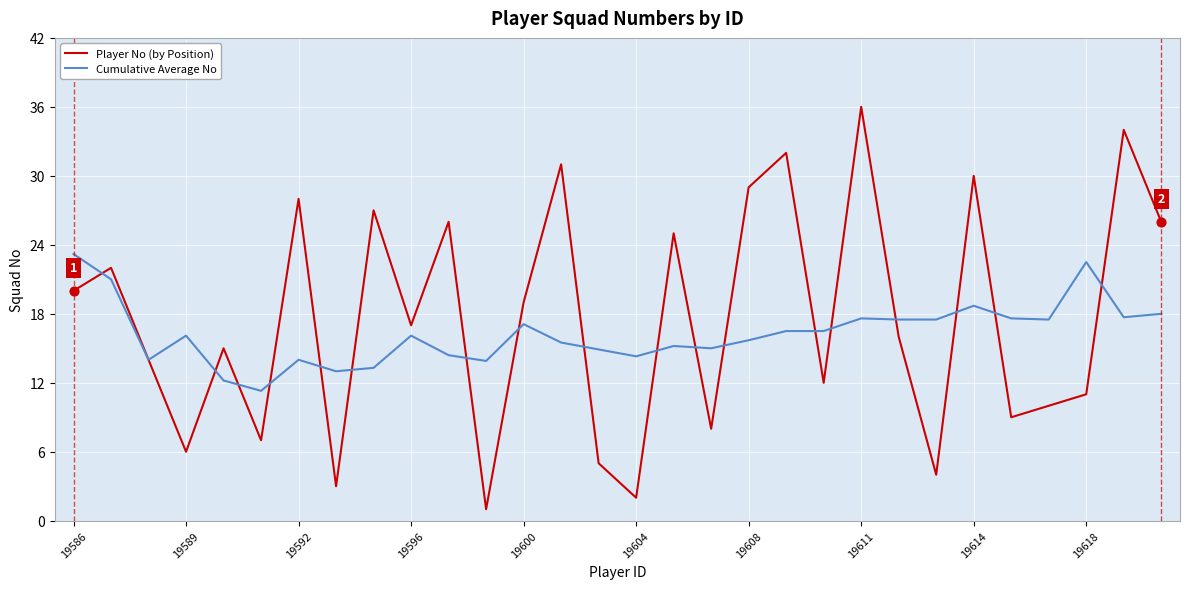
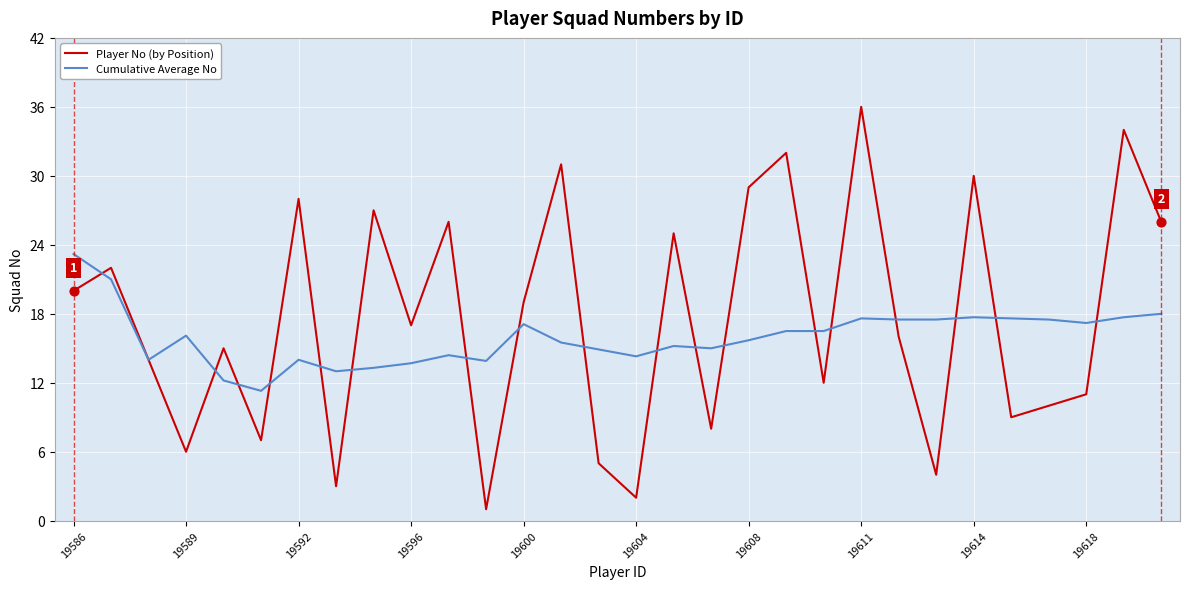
Cumulative Average No, 19596: 16.1 -> 13.7
Cumulative Average No, 19614: 18.7 -> 17.7
Cumulative Average No, 19618: 22.5 -> 17.2
